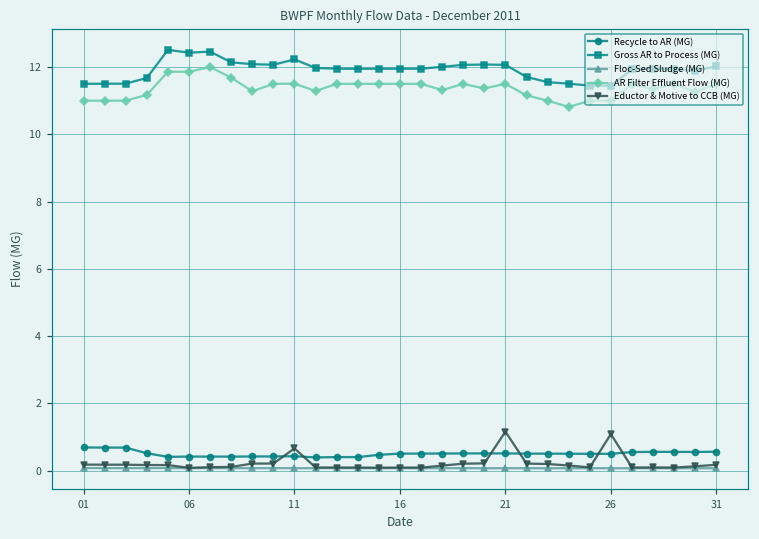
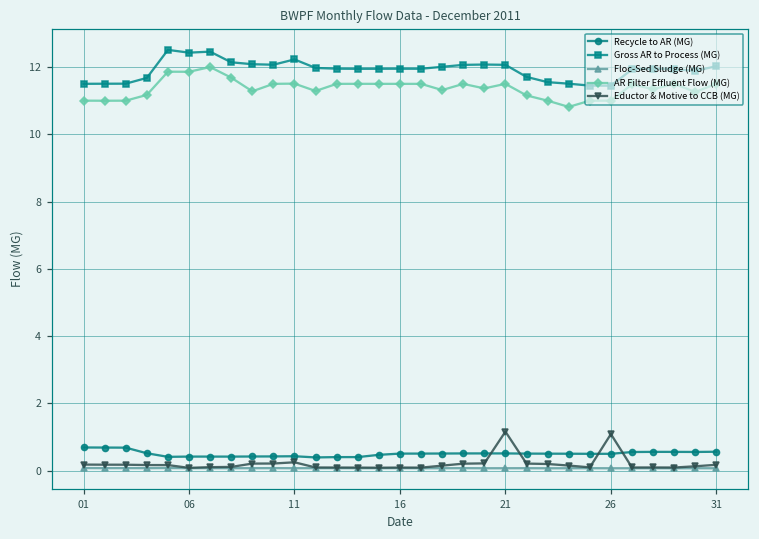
Eductor & Motive to CCB (MG), 11: 0.7 -> 0.3
